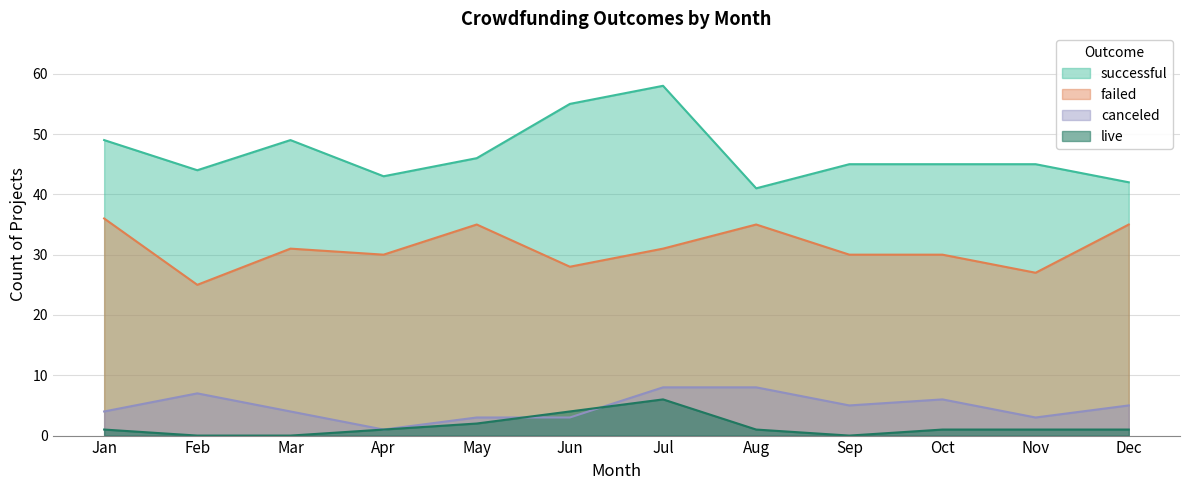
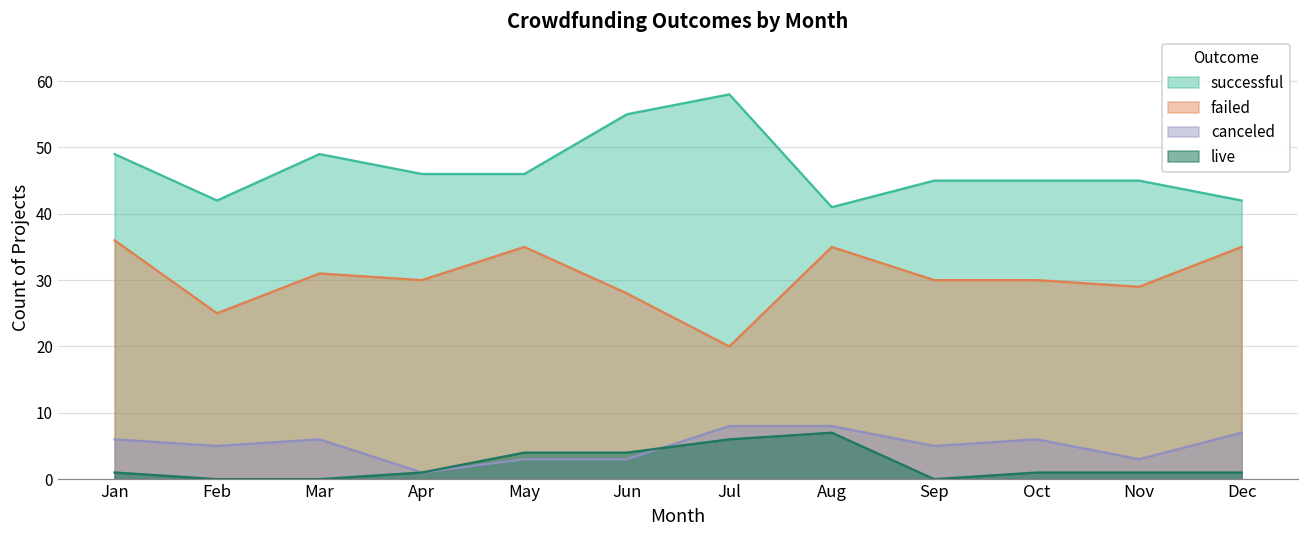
canceled, Jan: 4 -> 6
successful, Feb: 44 -> 42
canceled, Feb: 7 -> 5
canceled, Mar: 4 -> 6
successful, Apr: 43 -> 46
live, May: 2 -> 4
failed, Jul: 31 -> 20
live, Aug: 1 -> 7
failed, Nov: 27 -> 29
canceled, Dec: 5 -> 7
